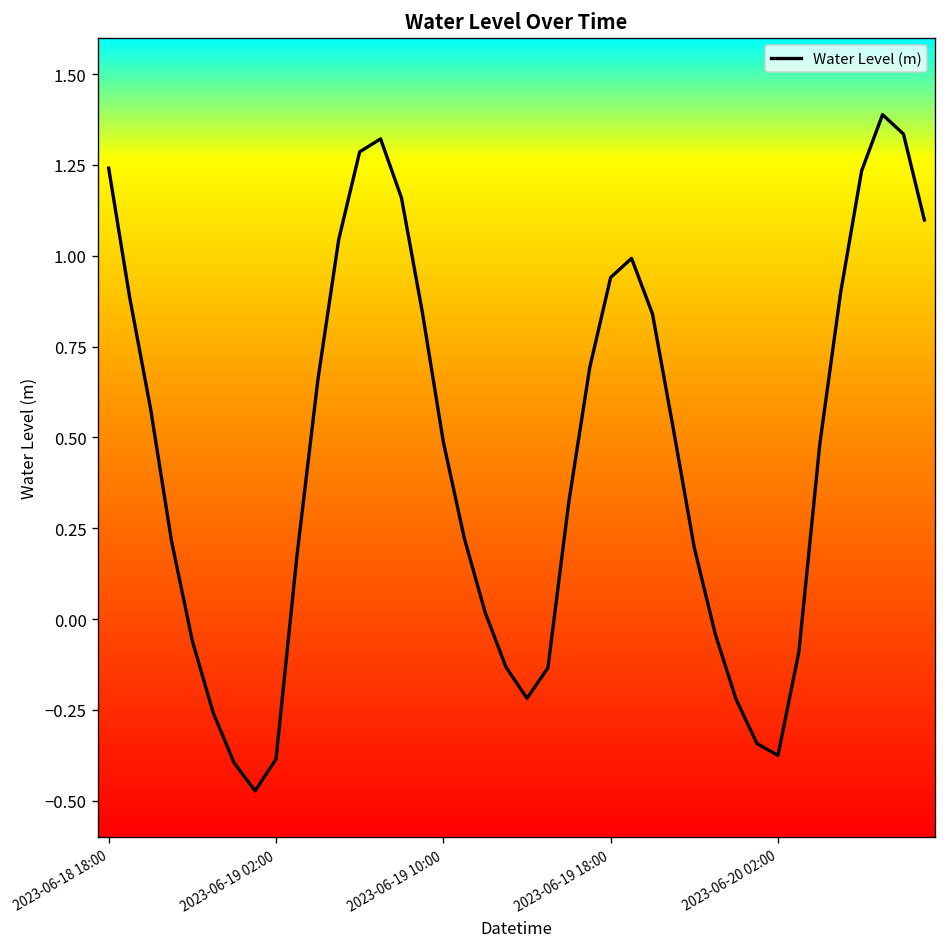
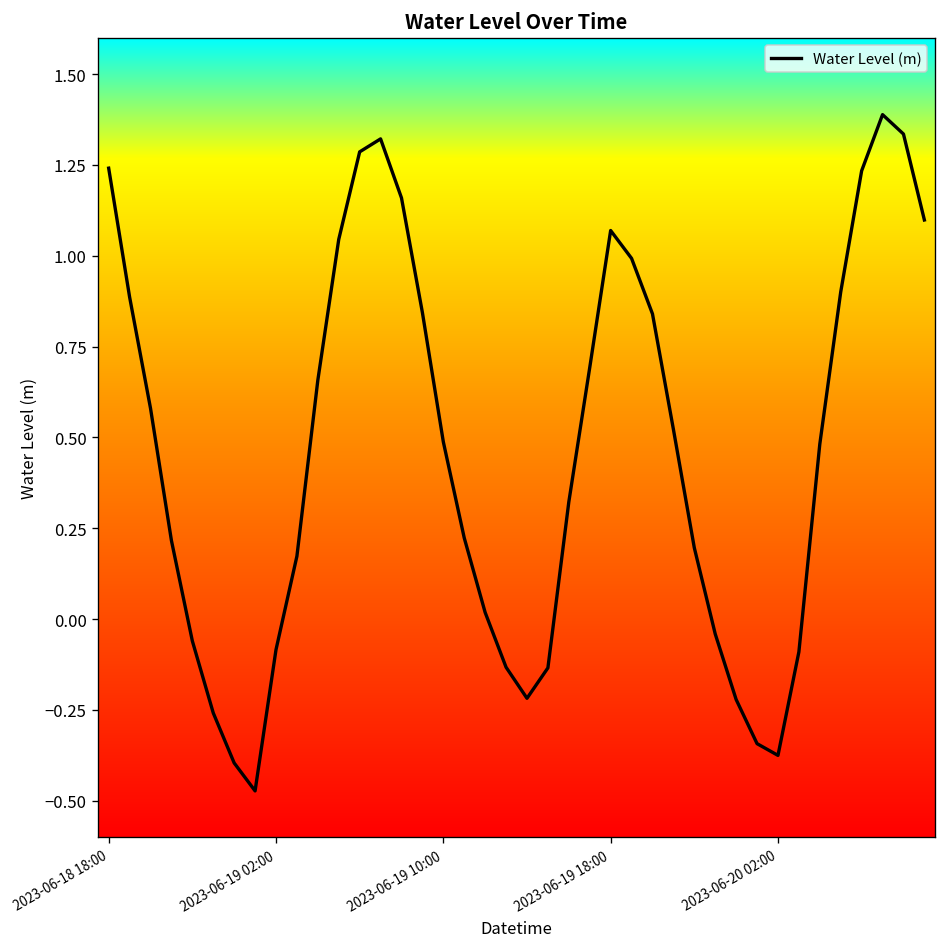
2023-06-19 02:00: -0.39 -> -0.08
2023-06-19 18:00: 0.94 -> 1.07
